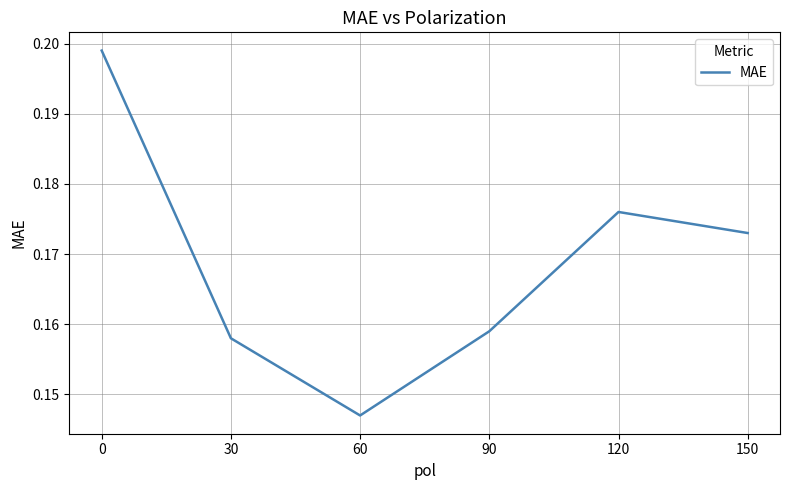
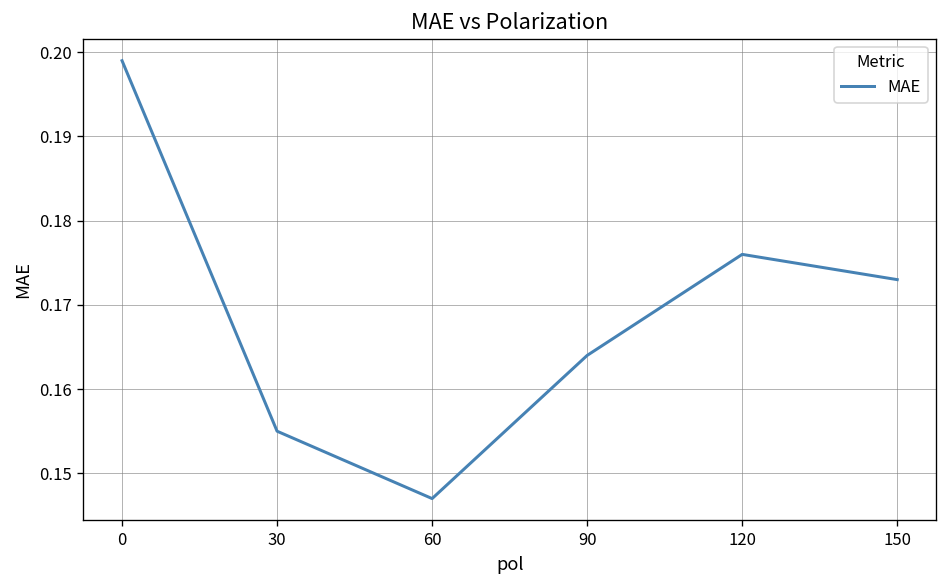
30: 0.158 -> 0.155
90: 0.159 -> 0.164
